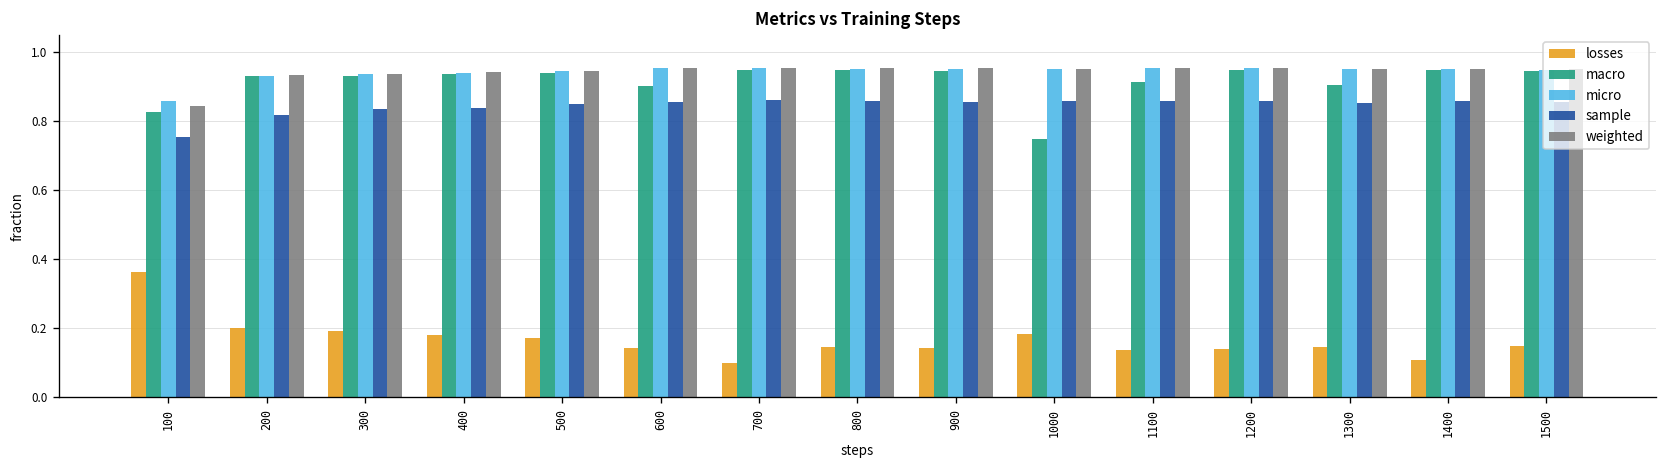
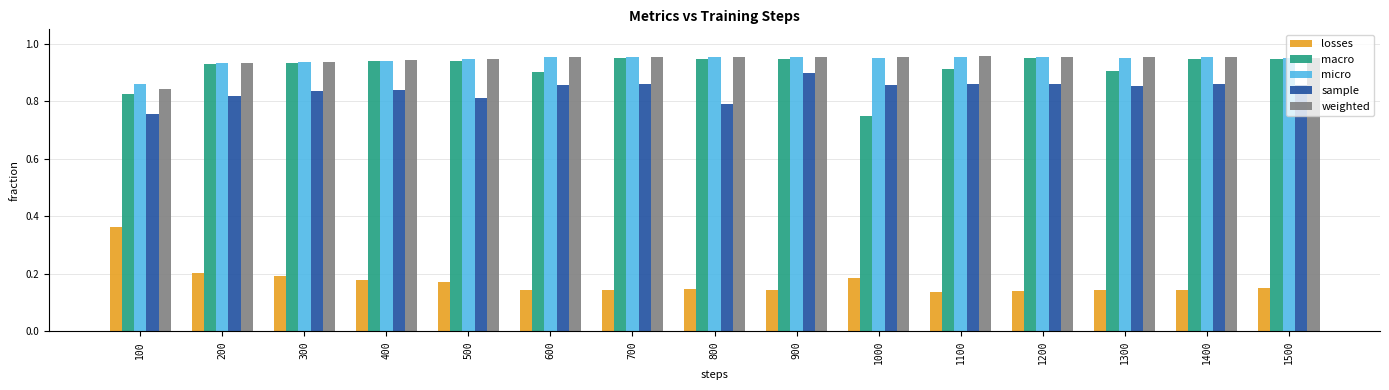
sample, 500: 0.85 -> 0.81
losses, 700: 0.10 -> 0.14
sample, 800: 0.86 -> 0.79
sample, 900: 0.86 -> 0.90
losses, 1400: 0.11 -> 0.14
